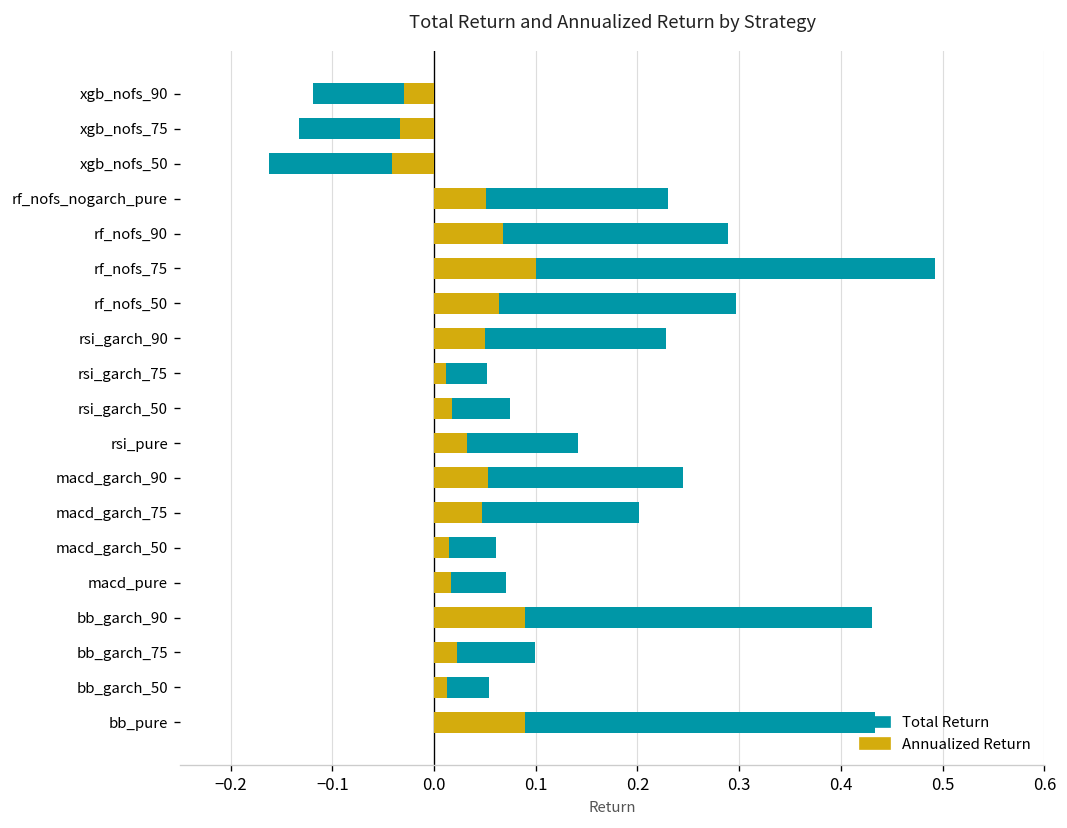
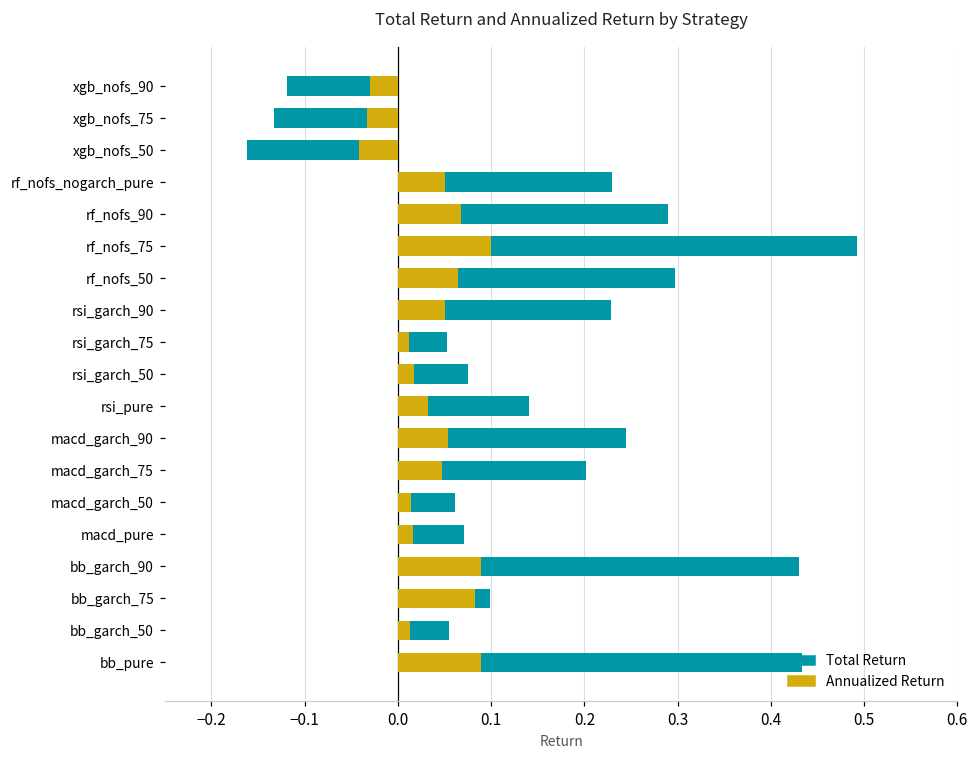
Annualized Return, bb_garch_75: 0.02 -> 0.08
